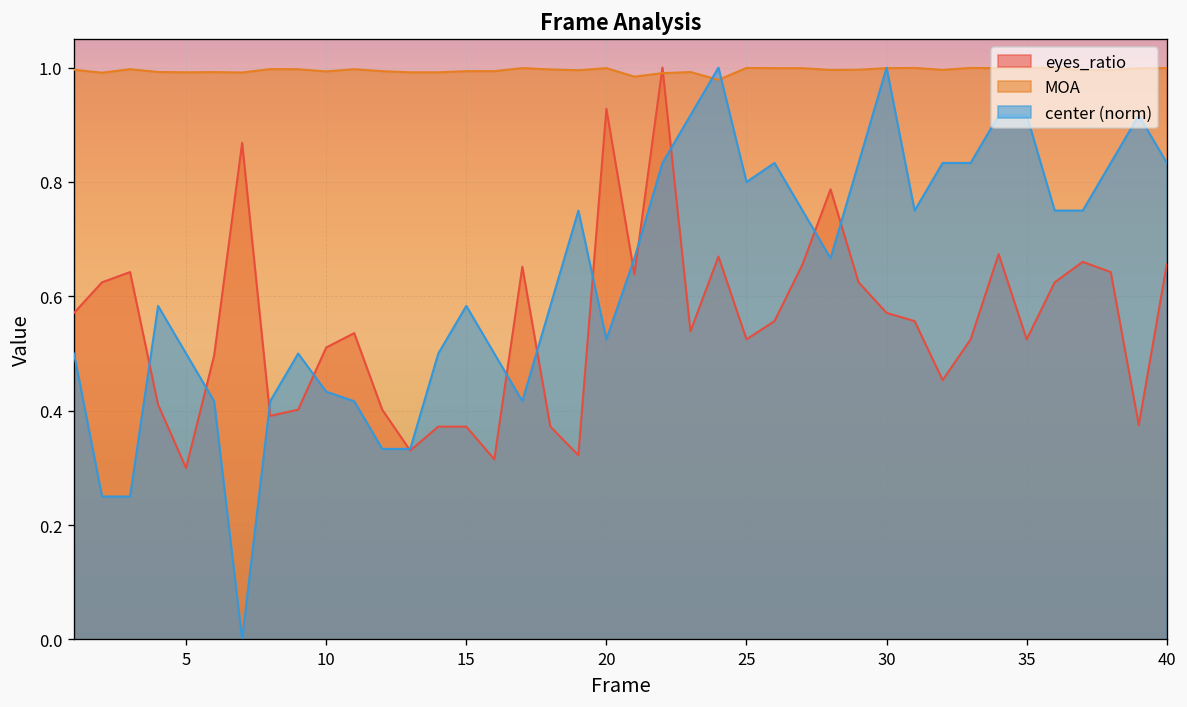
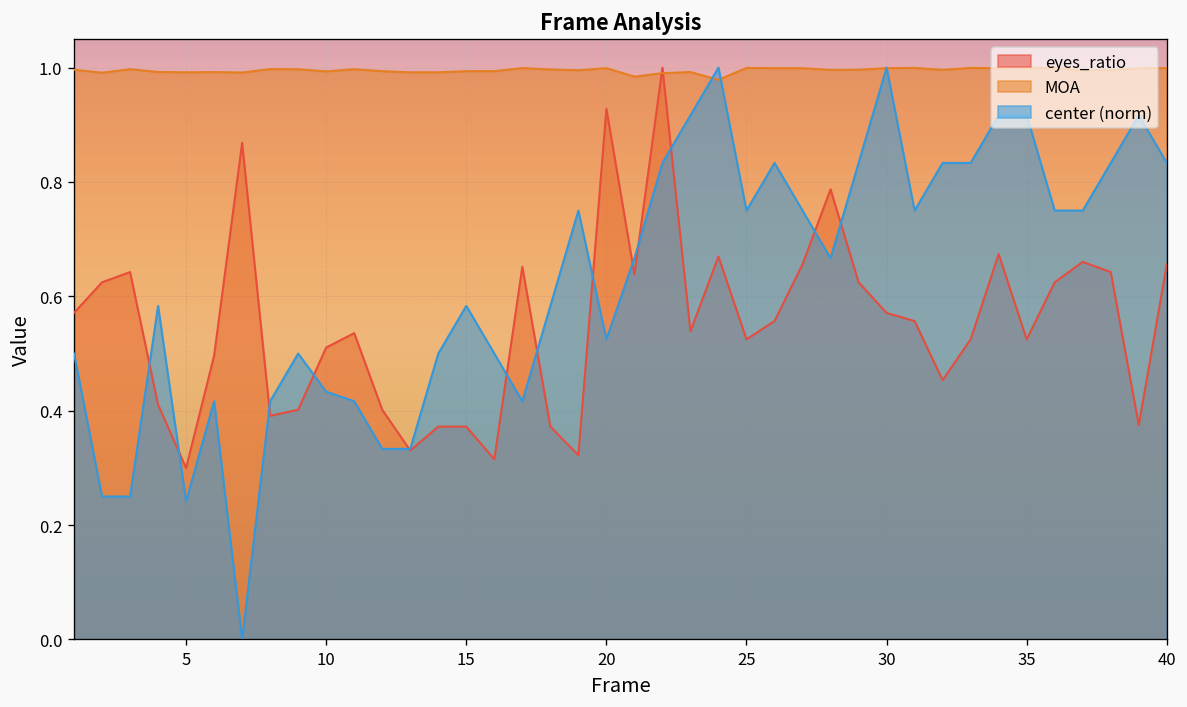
center (norm), 5: 0.50 -> 0.24
center (norm), 25: 0.80 -> 0.75
